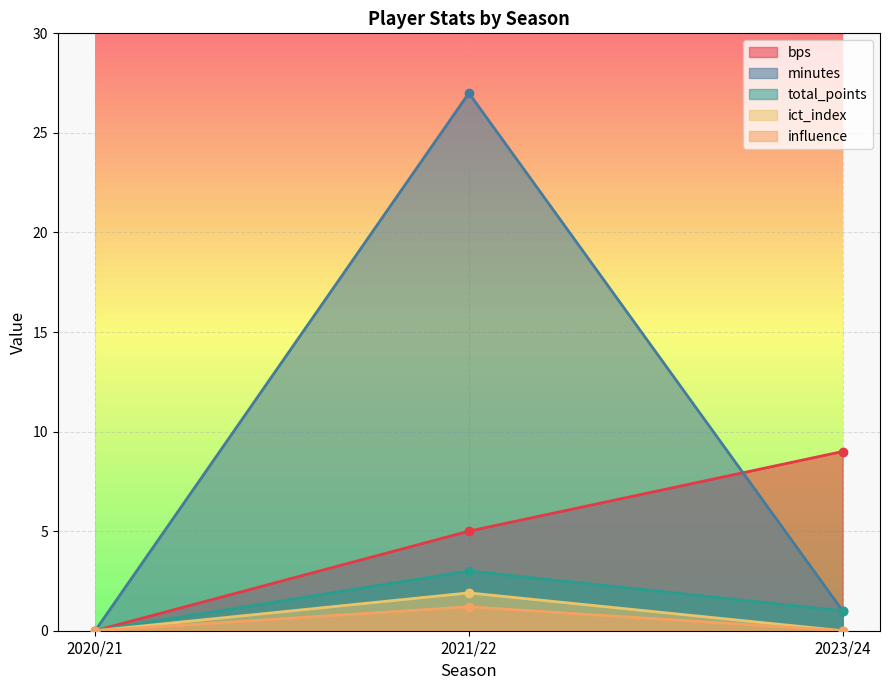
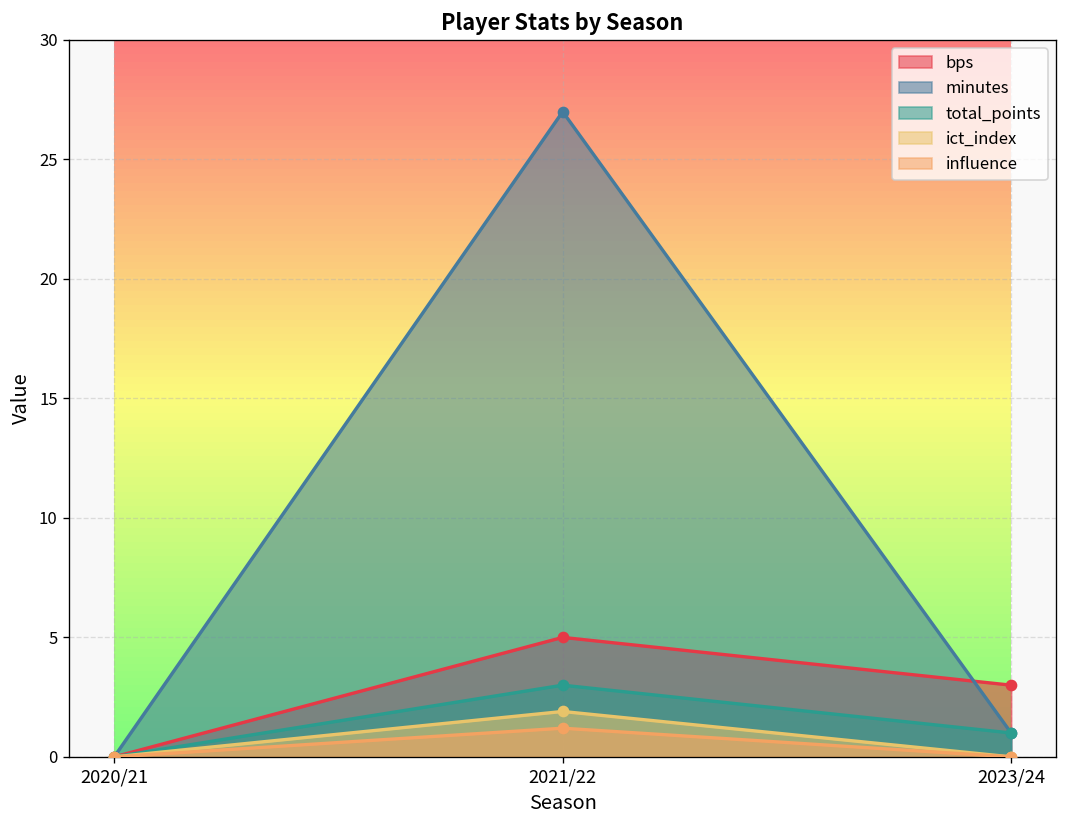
bps, 2023/24: 9 -> 3
